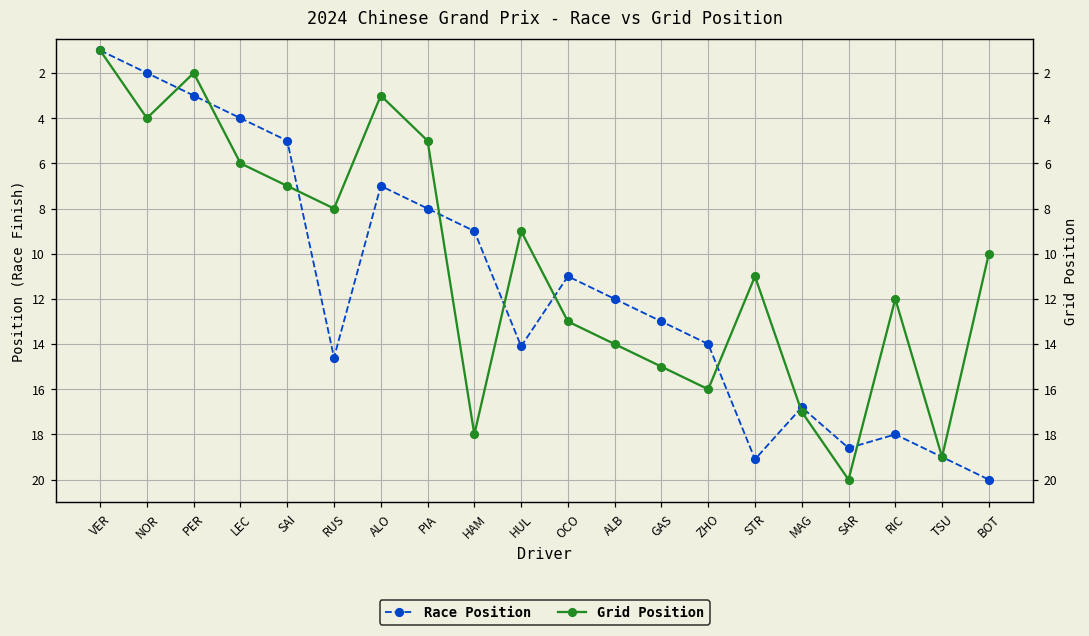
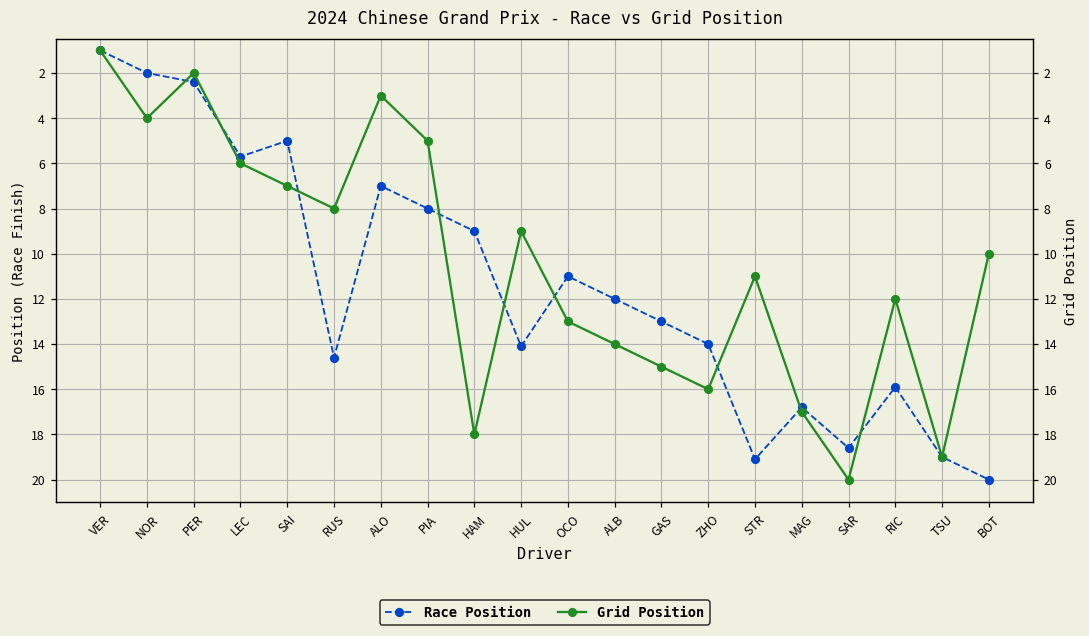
Race Position, PER: 3.0 -> 2.4
Race Position, LEC: 4.0 -> 5.7
Race Position, RIC: 18.0 -> 15.9
